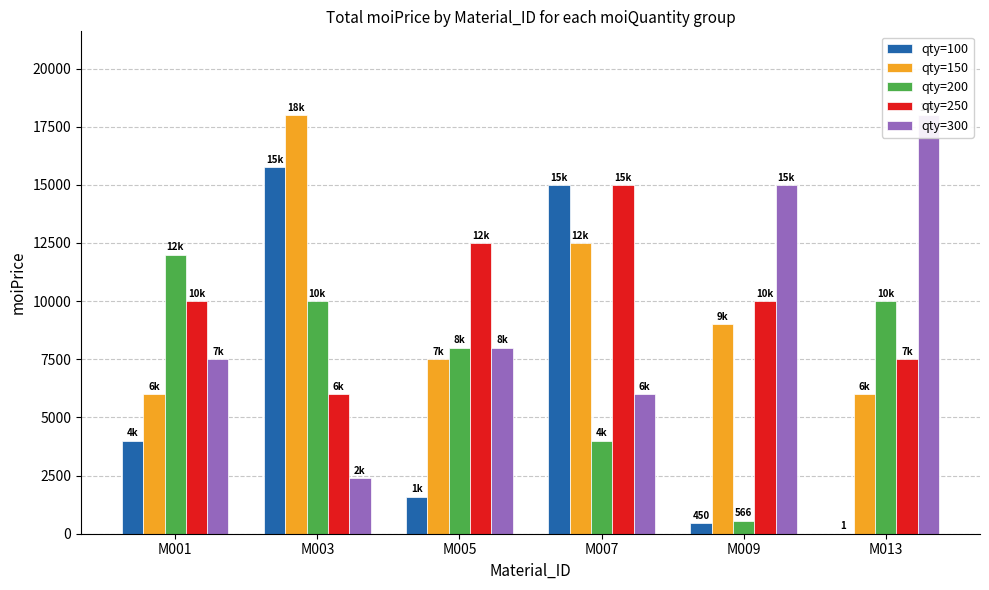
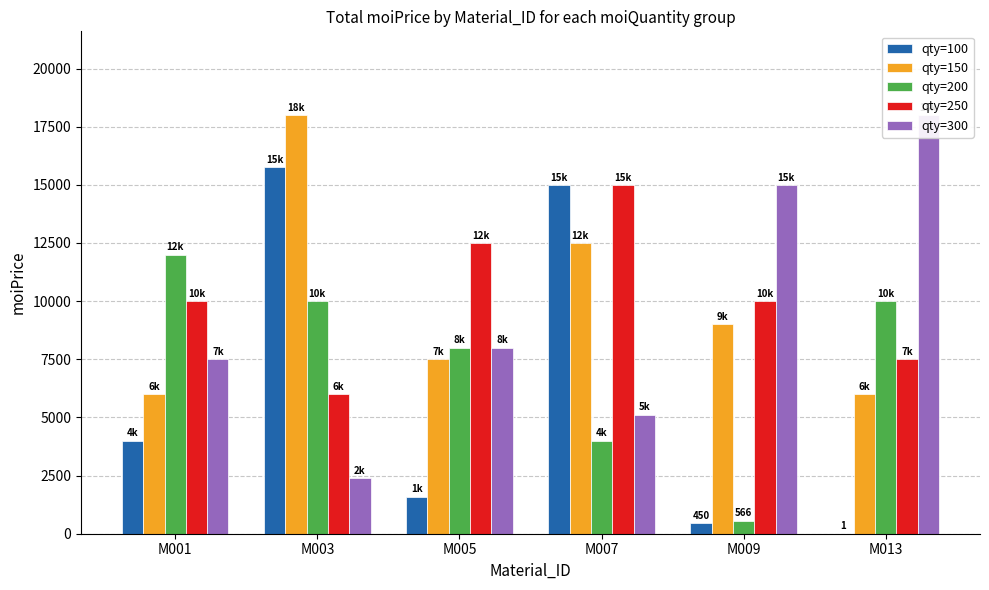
qty=300, M007: 6k -> 5k
